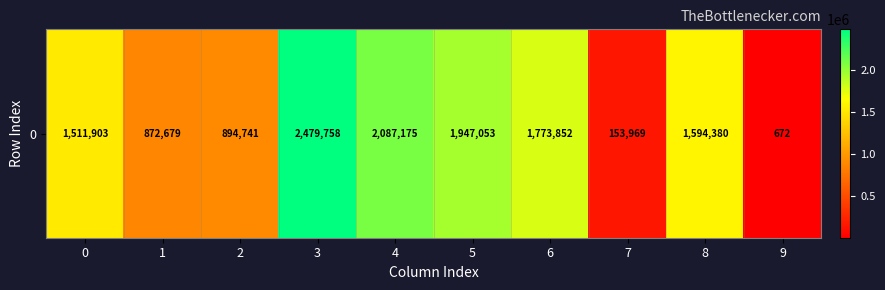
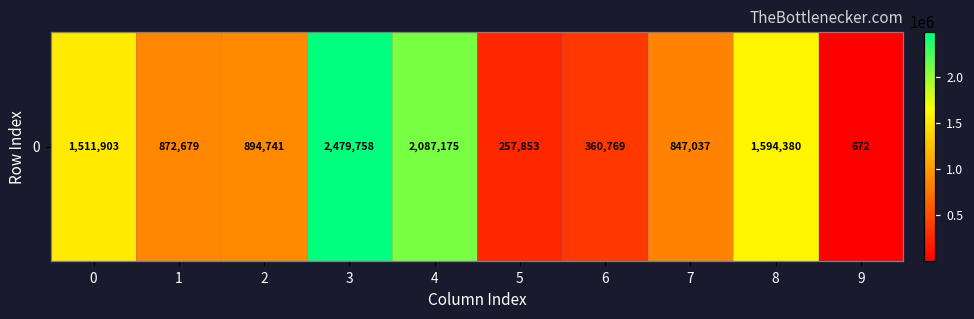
0, 5: 1,947,053 -> 257,853
0, 6: 1,773,852 -> 360,769
0, 7: 153,969 -> 847,037
